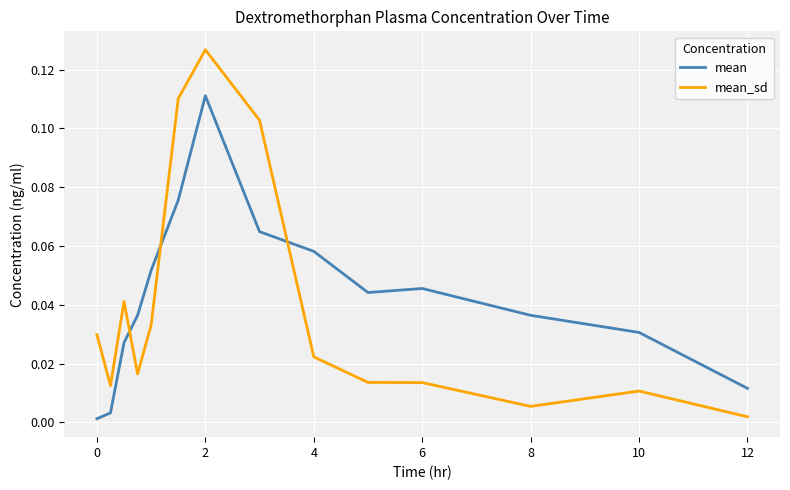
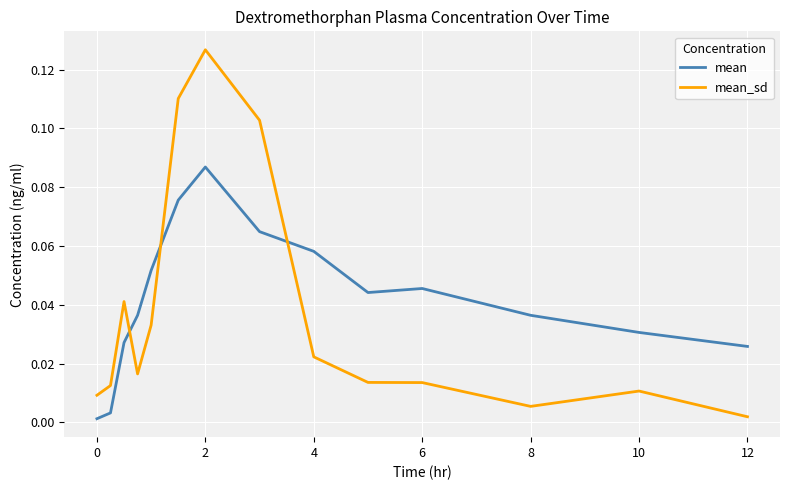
mean_sd, 0: 0.030 -> 0.009
mean, 2: 0.111 -> 0.087
mean, 12: 0.012 -> 0.026
